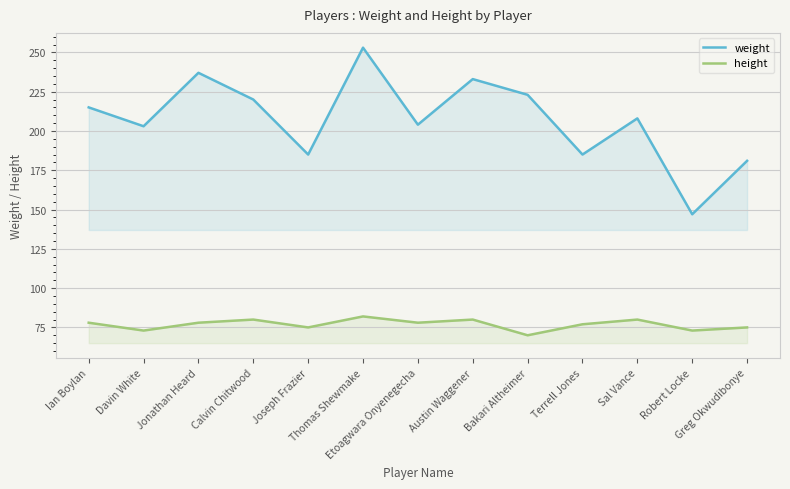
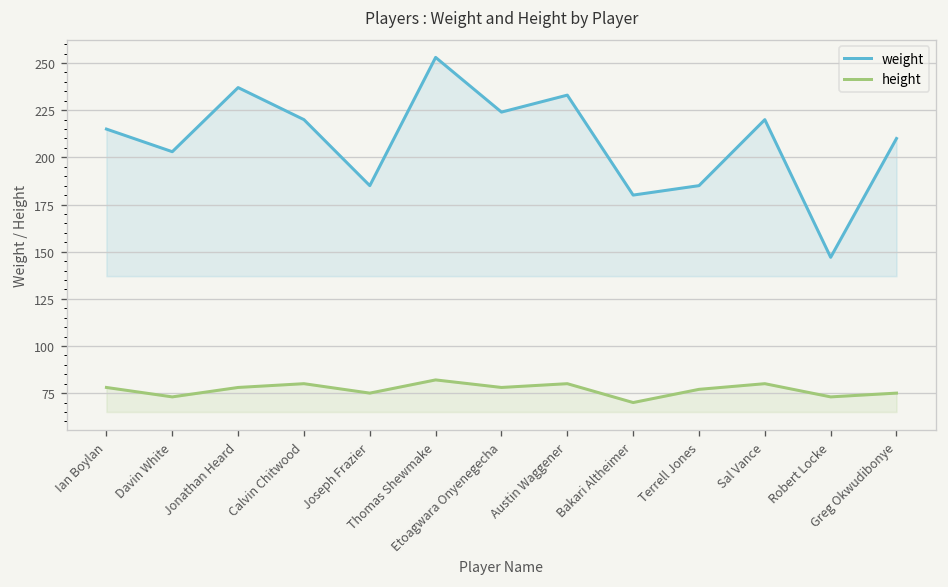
weight, Etoagwara Onyenegecha: 204 -> 224
weight, Bakari Altheimer: 223 -> 180
weight, Sal Vance: 208 -> 220
weight, Greg Okwudibonye: 181 -> 210
